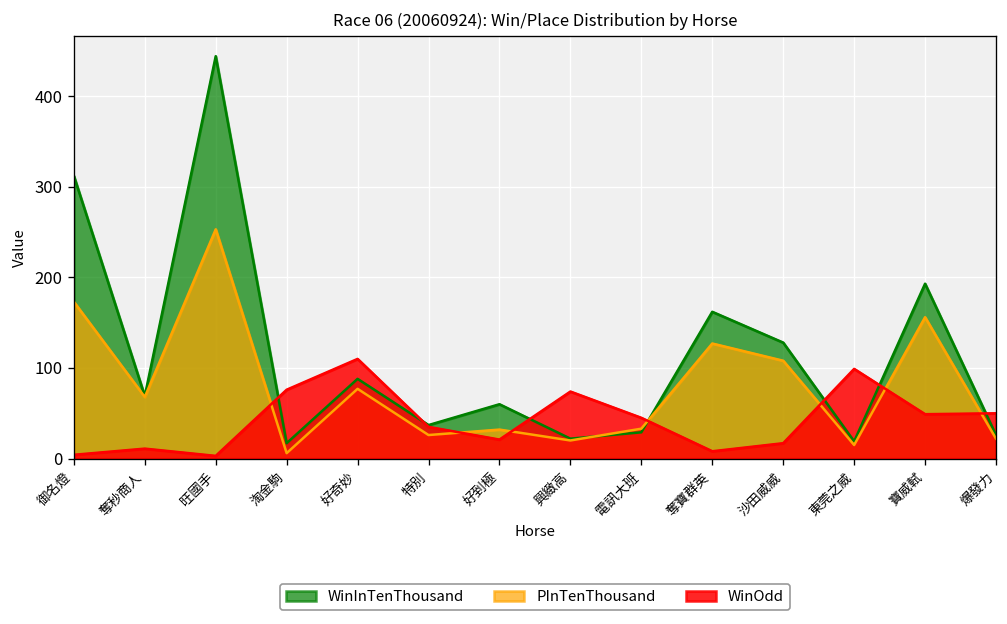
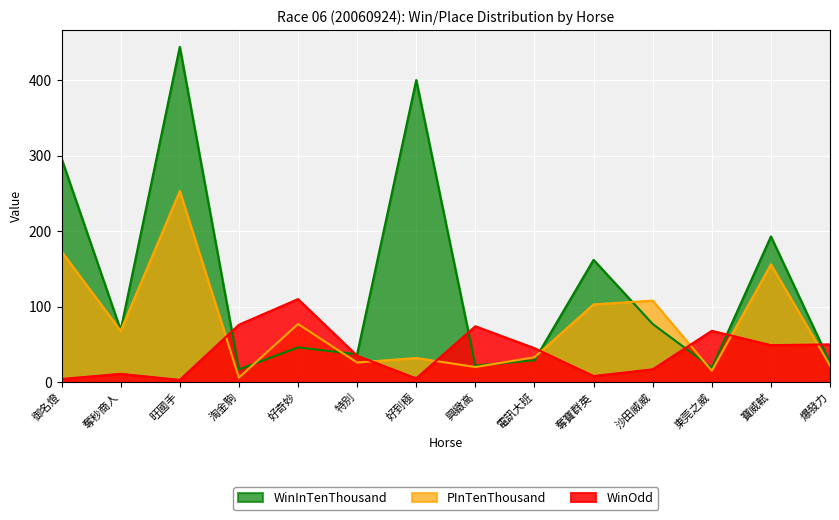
WinInTenThousand, 御名燈: 310 -> 300
WinInTenThousand, 好奇妙: 90 -> 50
WinInTenThousand, 好到極: 60 -> 400
WinOdd, 好到極: 20 -> 10
PInTenThousand, 奪寶群英: 130 -> 100
WinInTenThousand, 沙田威威: 130 -> 80
WinOdd, 東莞之威: 100 -> 70
